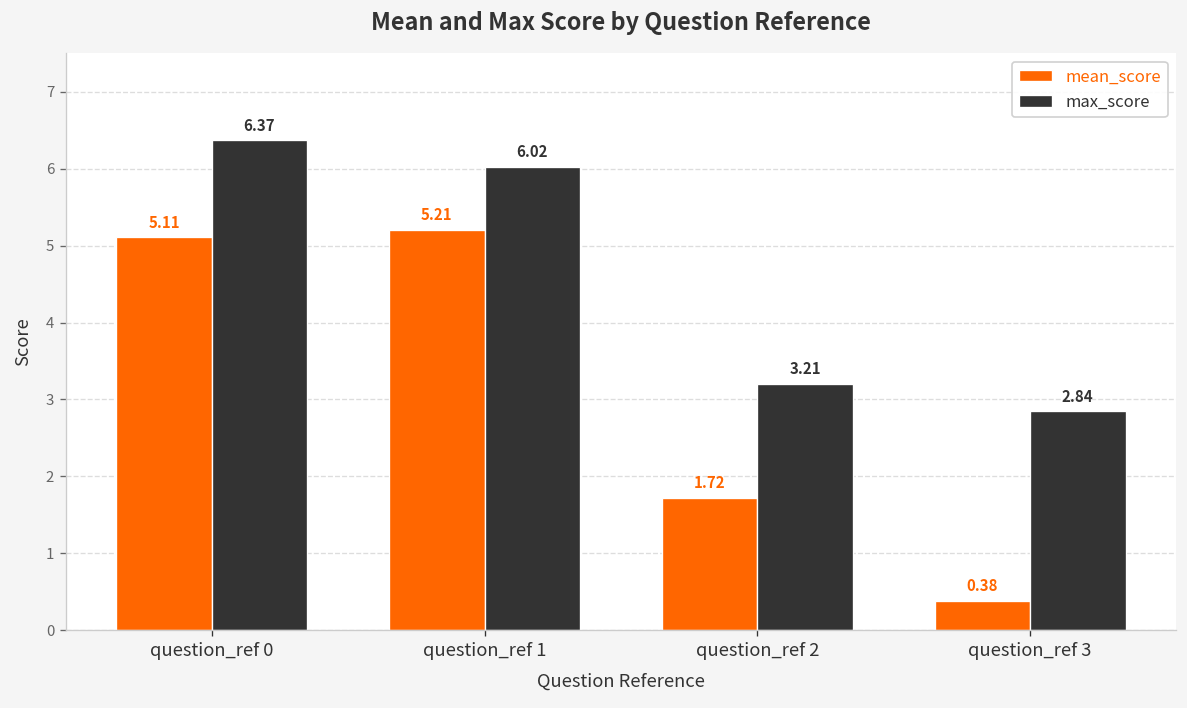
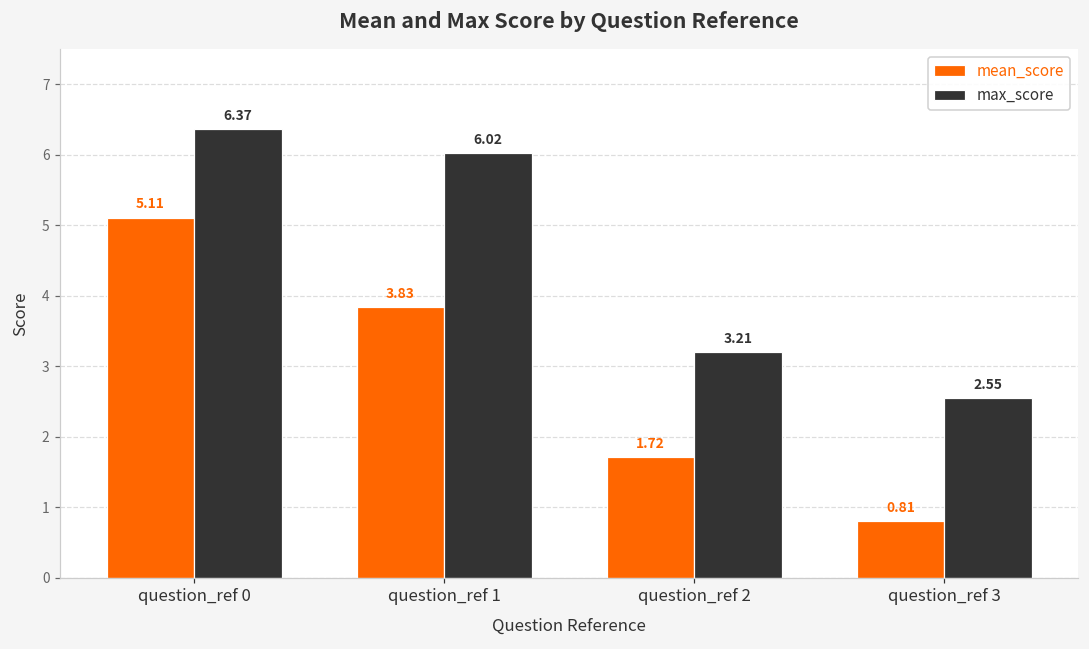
mean_score, question_ref 1: 5.21 -> 3.83
mean_score, question_ref 3: 0.38 -> 0.81
max_score, question_ref 3: 2.84 -> 2.55
